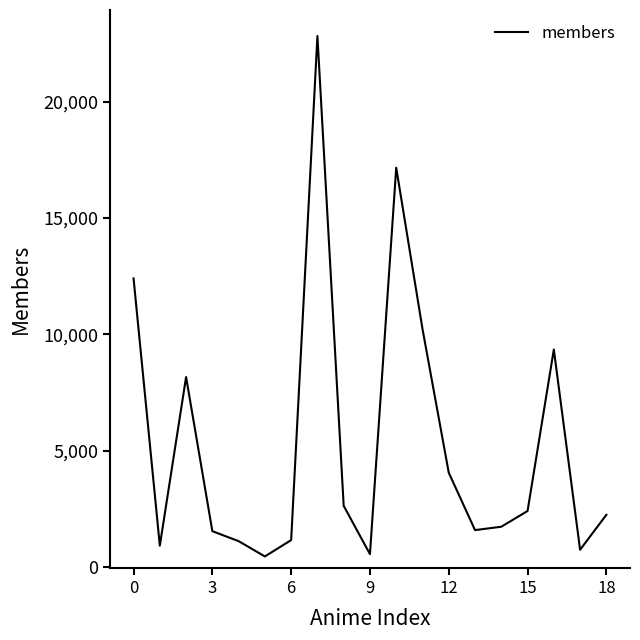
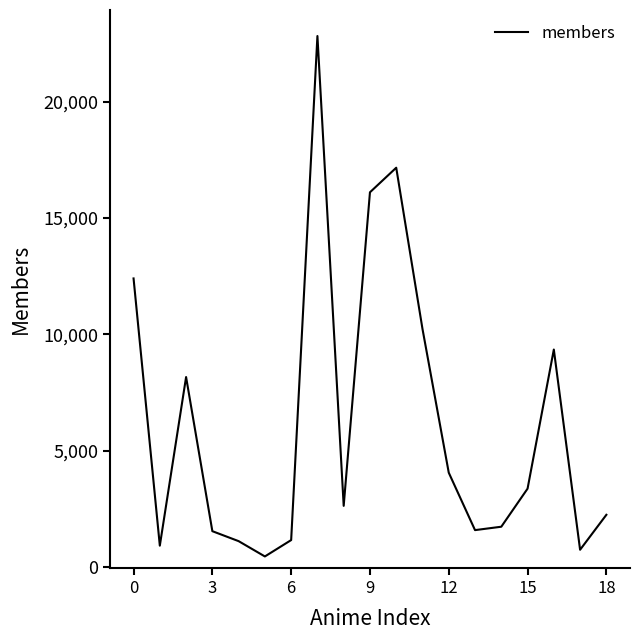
9: 600 -> 16,100
15: 2,400 -> 3,400
